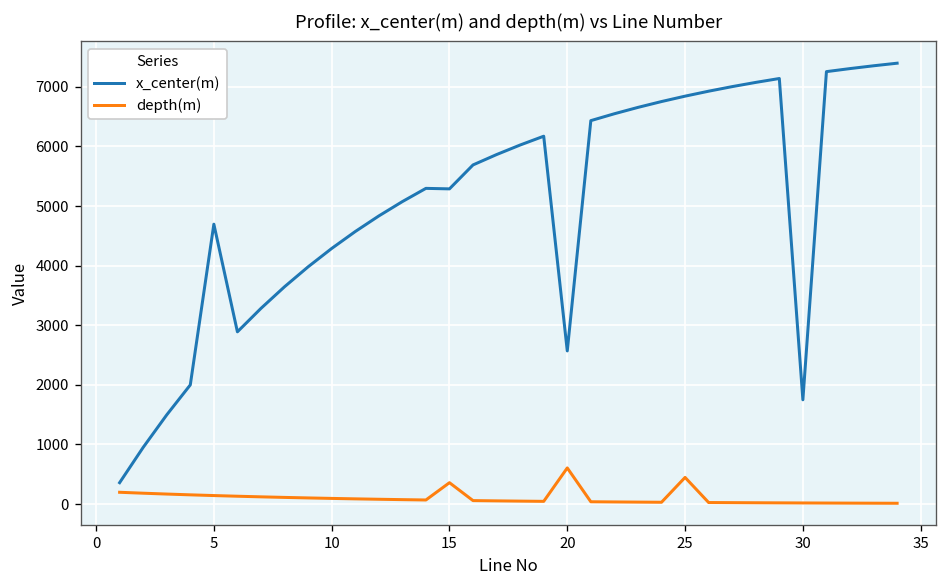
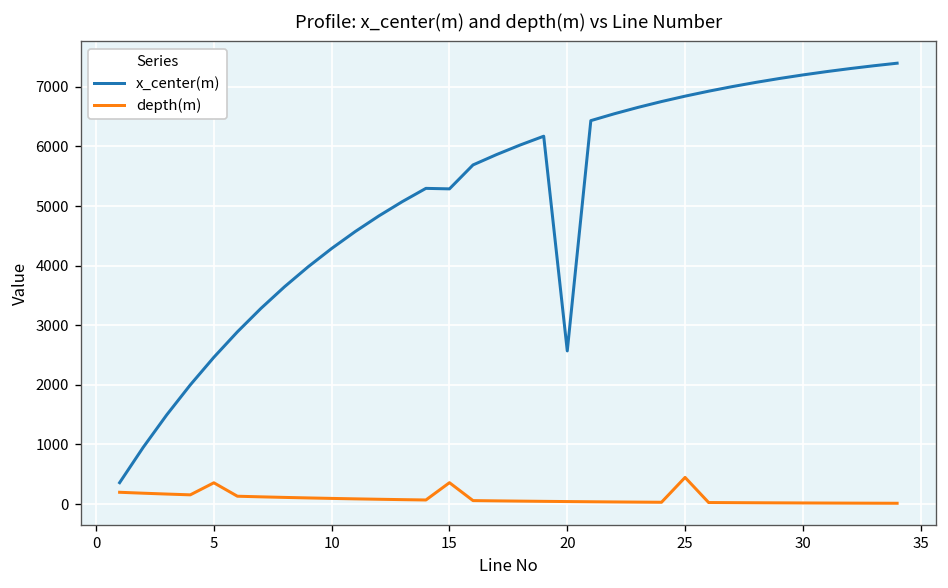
x_center(m), 5: 4700 -> 2500
depth(m), 5: 100 -> 400
depth(m), 20: 600 -> 0
x_center(m), 30: 1700 -> 7200
